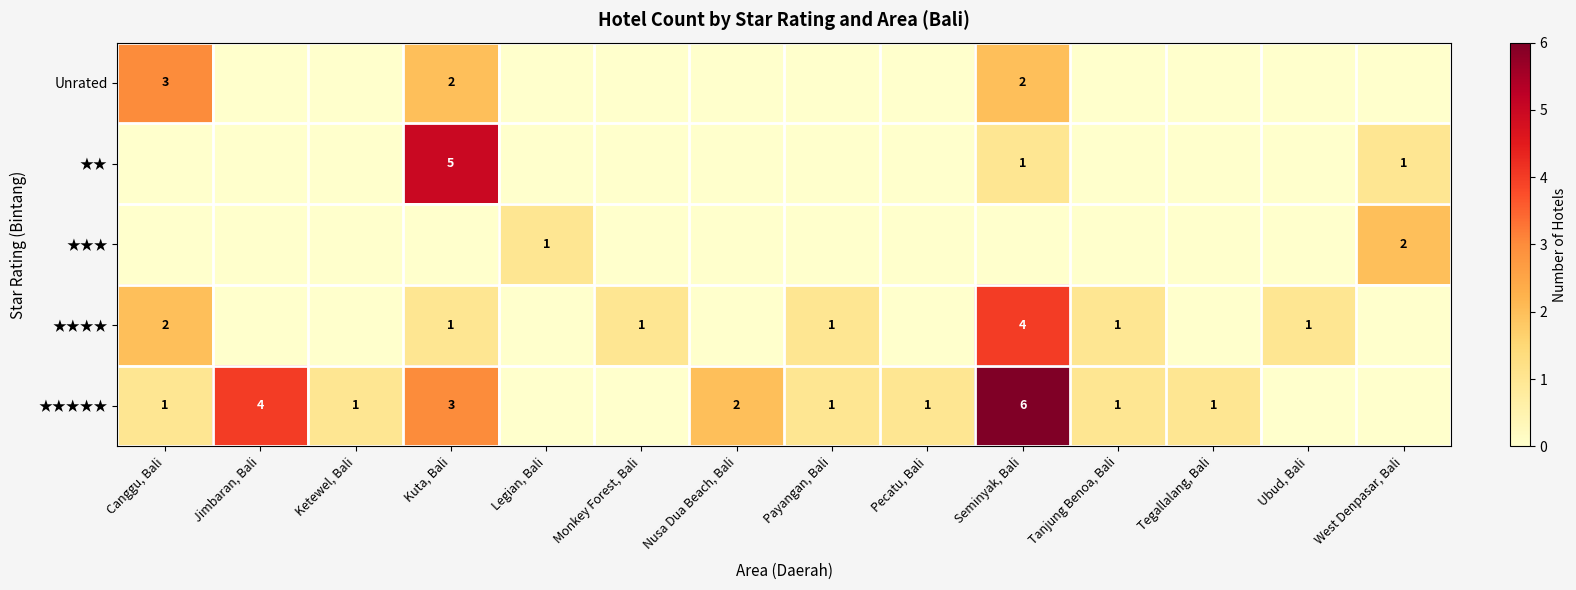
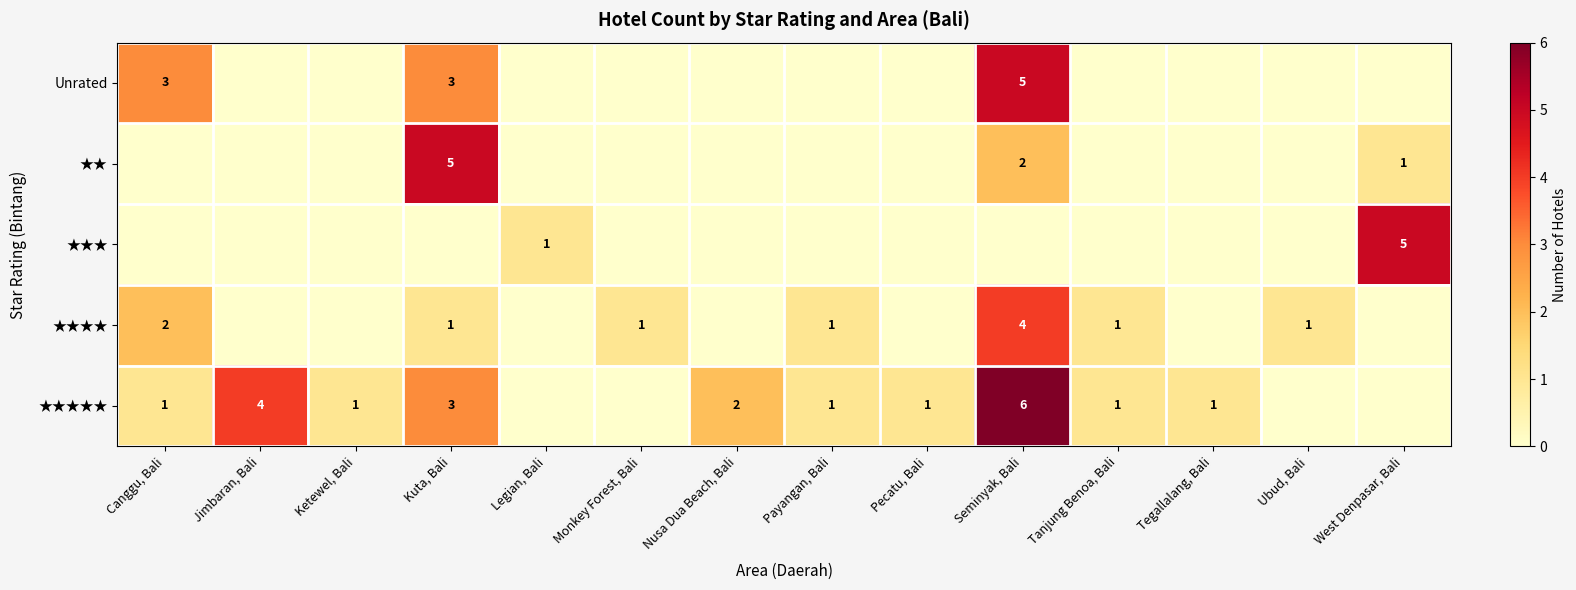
Unrated, Kuta, Bali: 2 -> 3
Unrated, Seminyak, Bali: 2 -> 5
★★, Seminyak, Bali: 1 -> 2
★★★, West Denpasar, Bali: 2 -> 5
